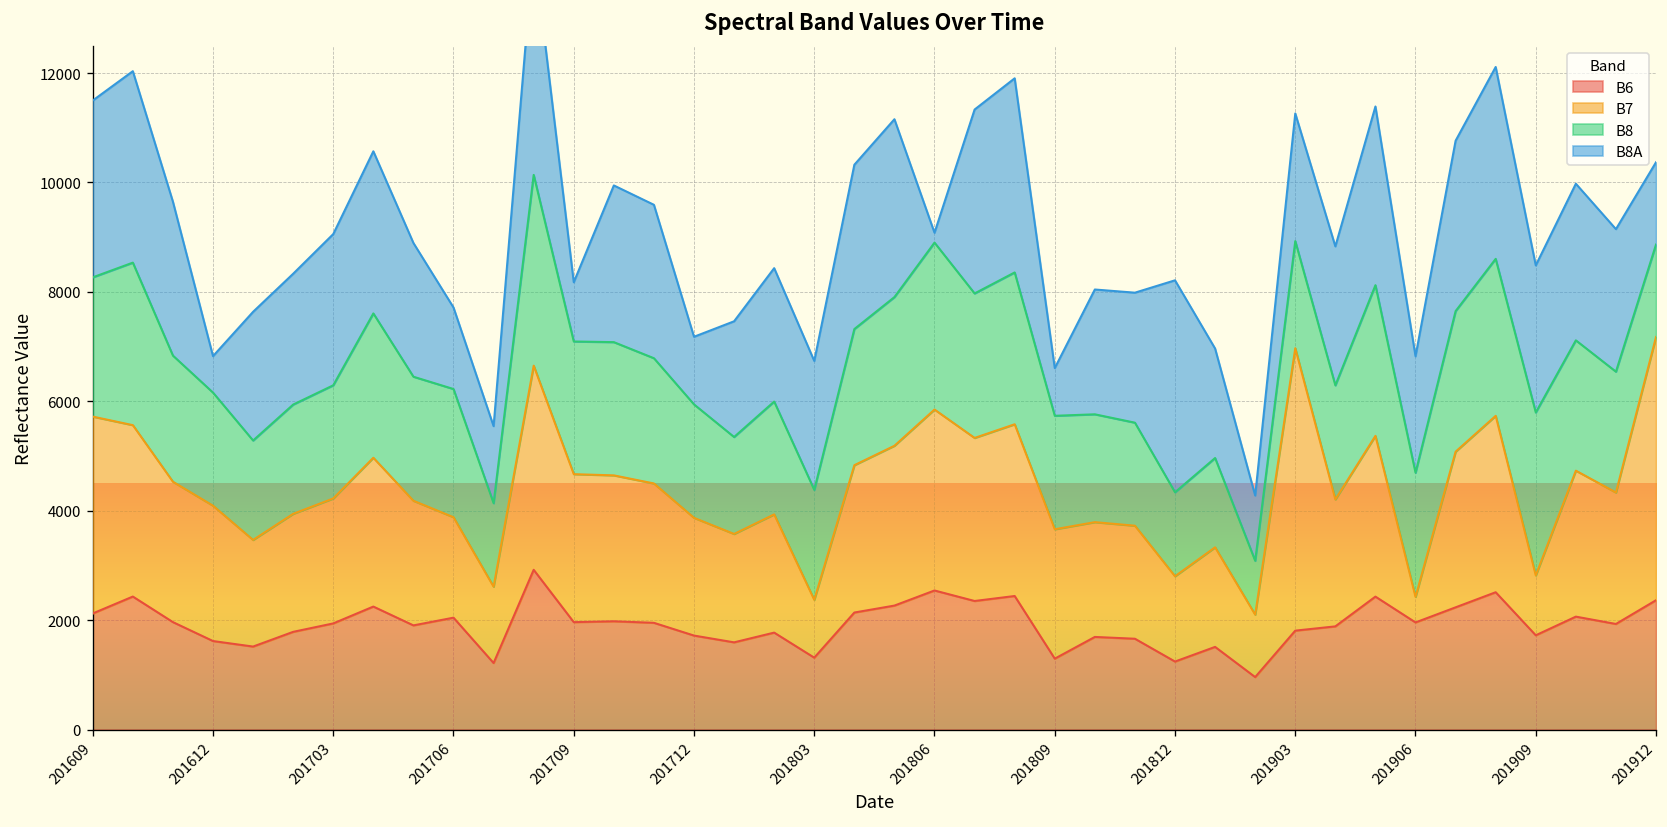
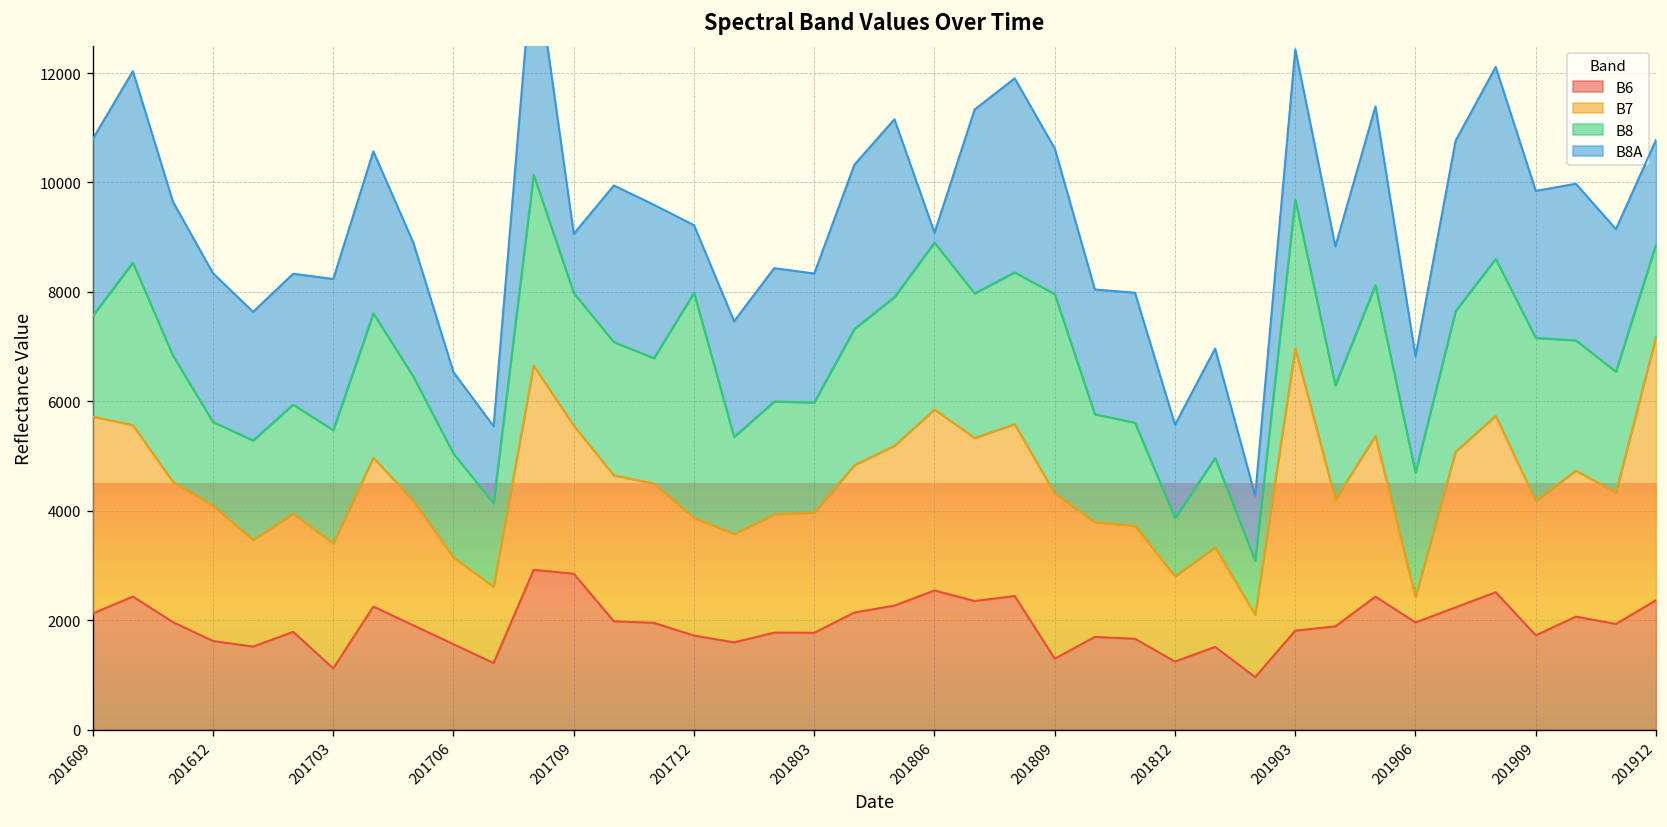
B8, 201609: 2500 -> 1800
B8, 201612: 2100 -> 1500
B8A, 201612: 700 -> 2700
B6, 201703: 1900 -> 1100
B6, 201706: 2000 -> 1600
B7, 201706: 1800 -> 1600
B8, 201706: 2300 -> 1900
B6, 201709: 2000 -> 2800
B8, 201712: 2100 -> 4100
B6, 201803: 1300 -> 1800
B7, 201803: 1100 -> 2200
B7, 201809: 2400 -> 3000
B8, 201809: 2100 -> 3600
B8A, 201809: 900 -> 2700
B8, 201812: 1500 -> 1100
B8A, 201812: 3900 -> 1700
B8, 201903: 2000 -> 2700
B8A, 201903: 2300 -> 2700
B7, 201909: 1100 -> 2500
B8A, 201912: 1500 -> 1900
